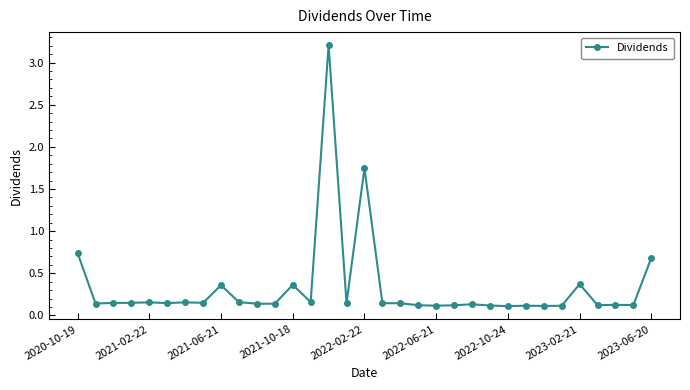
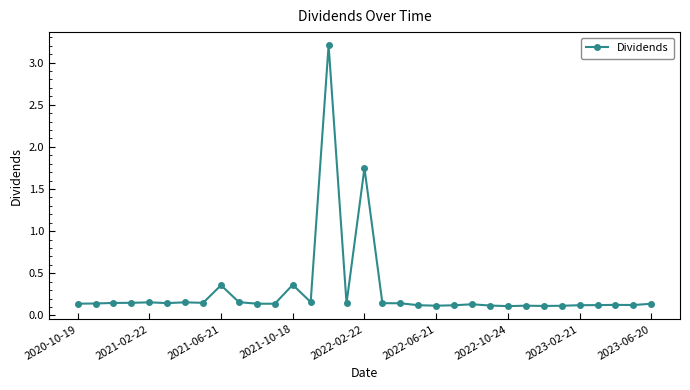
2020-10-19: 0.7 -> 0.1
2023-02-21: 0.4 -> 0.1
2023-06-20: 0.7 -> 0.1
